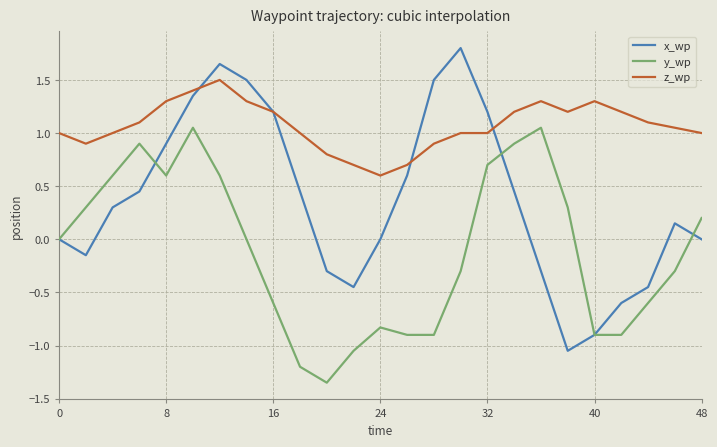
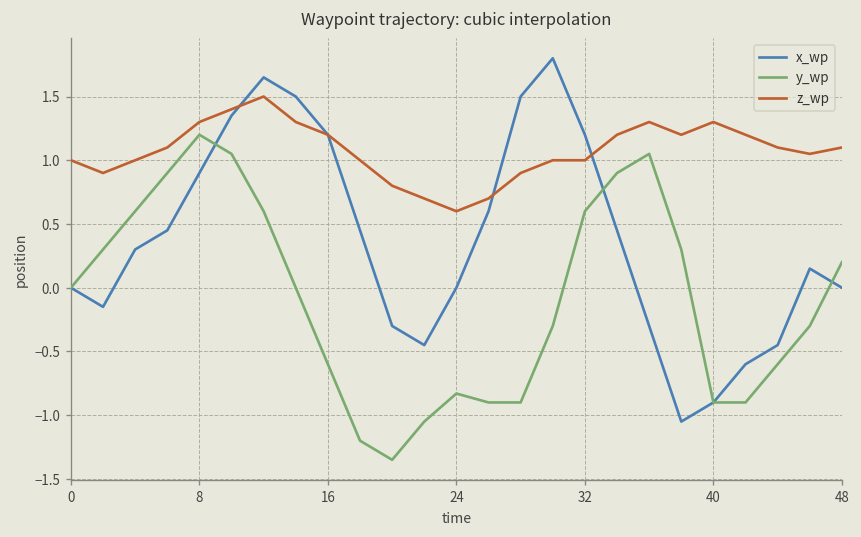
y_wp, 8: 0.6 -> 1.2
y_wp, 32: 0.7 -> 0.6
z_wp, 48: 1.0 -> 1.1
